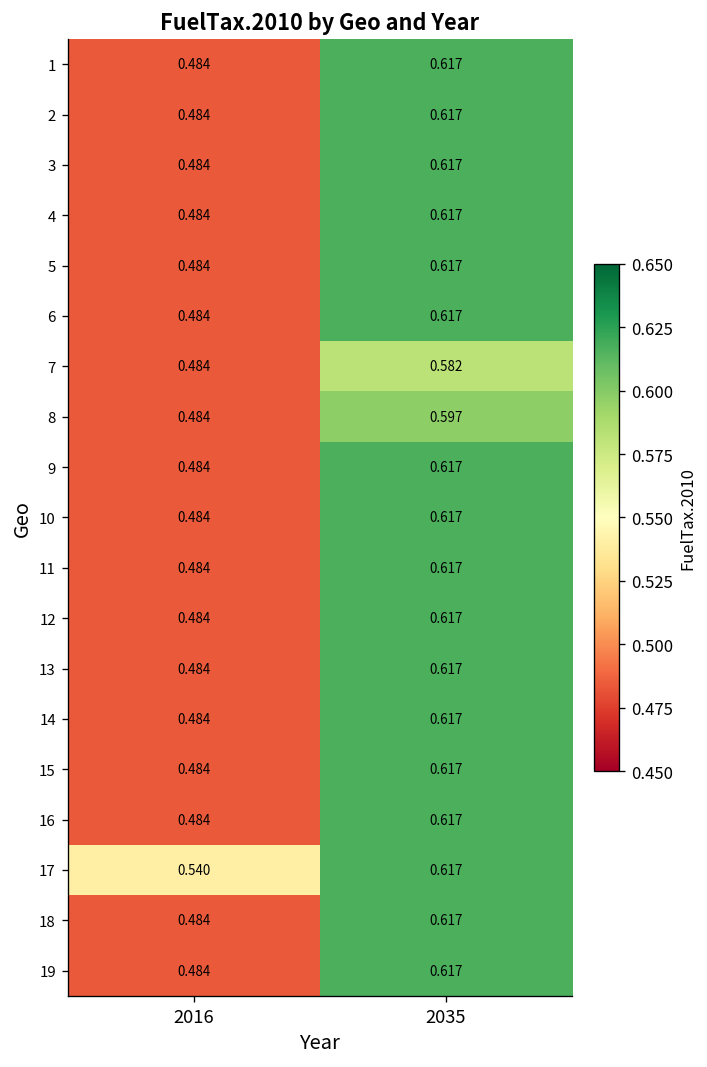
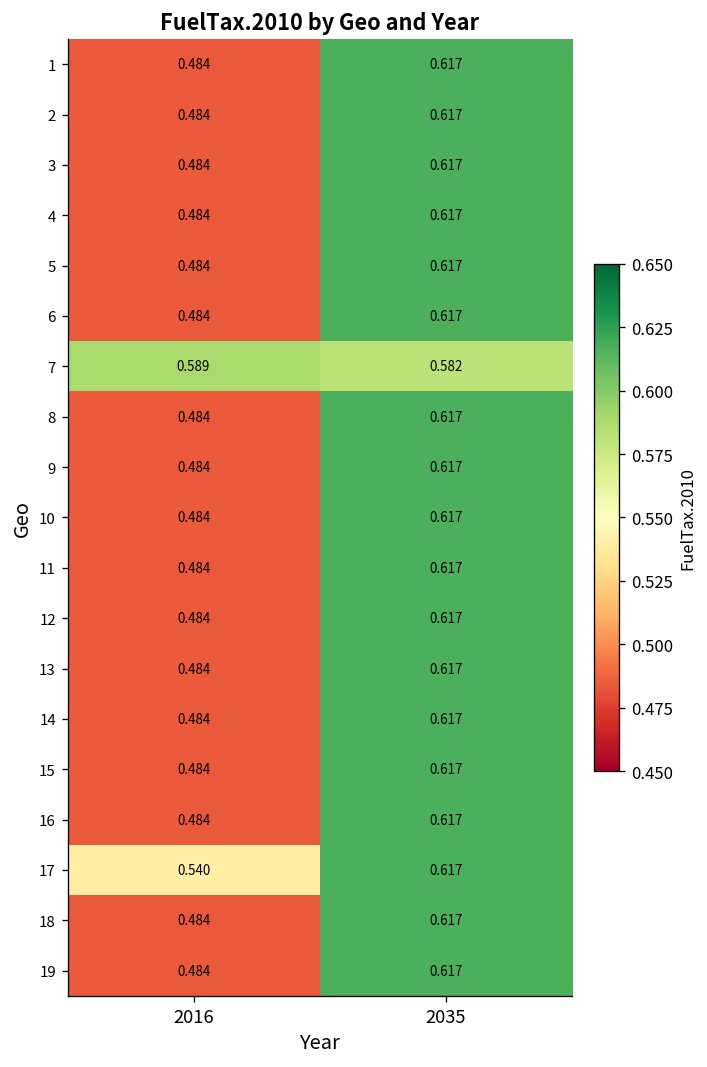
7, 2016: 0.484 -> 0.589
8, 2035: 0.597 -> 0.617
